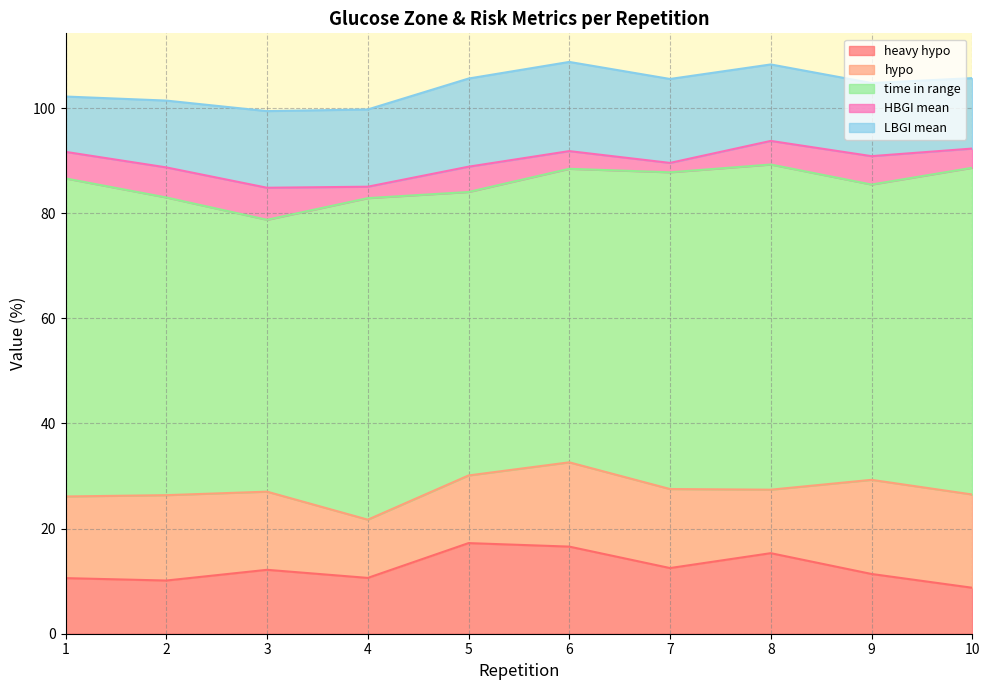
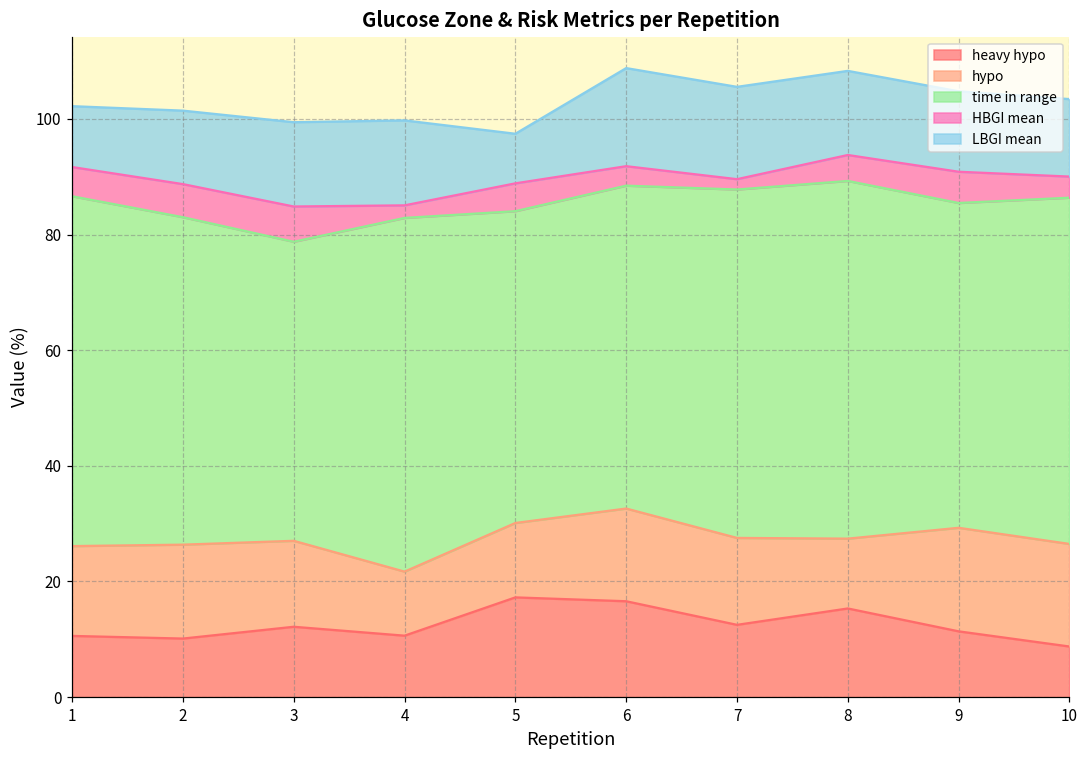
LBGI mean, 5: 17 -> 9
time in range, 10: 62 -> 60
